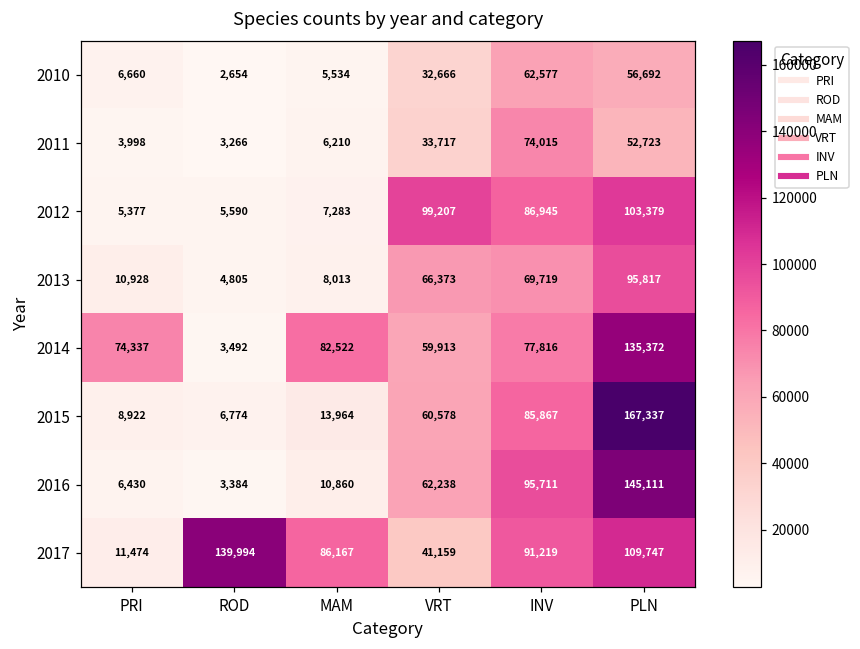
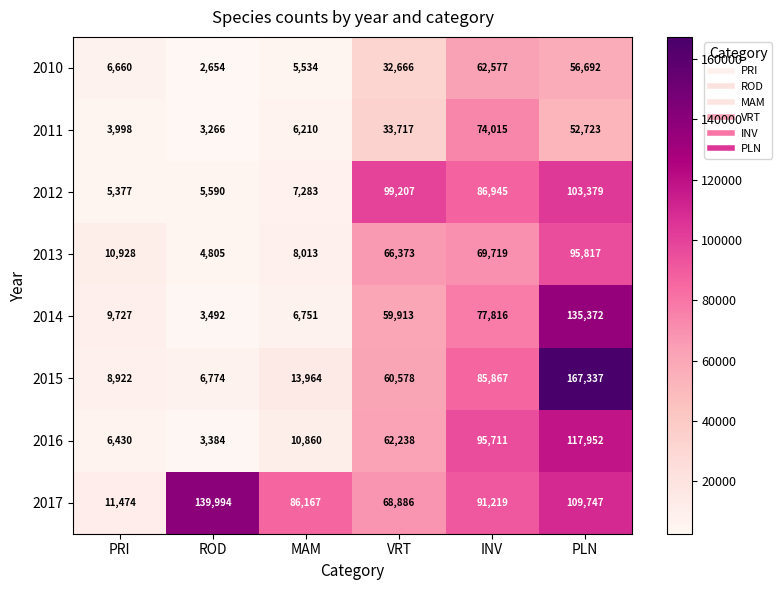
2014, PRI: 74,337 -> 9,727
2014, MAM: 82,522 -> 6,751
2016, PLN: 145,111 -> 117,952
2017, VRT: 41,159 -> 68,886
